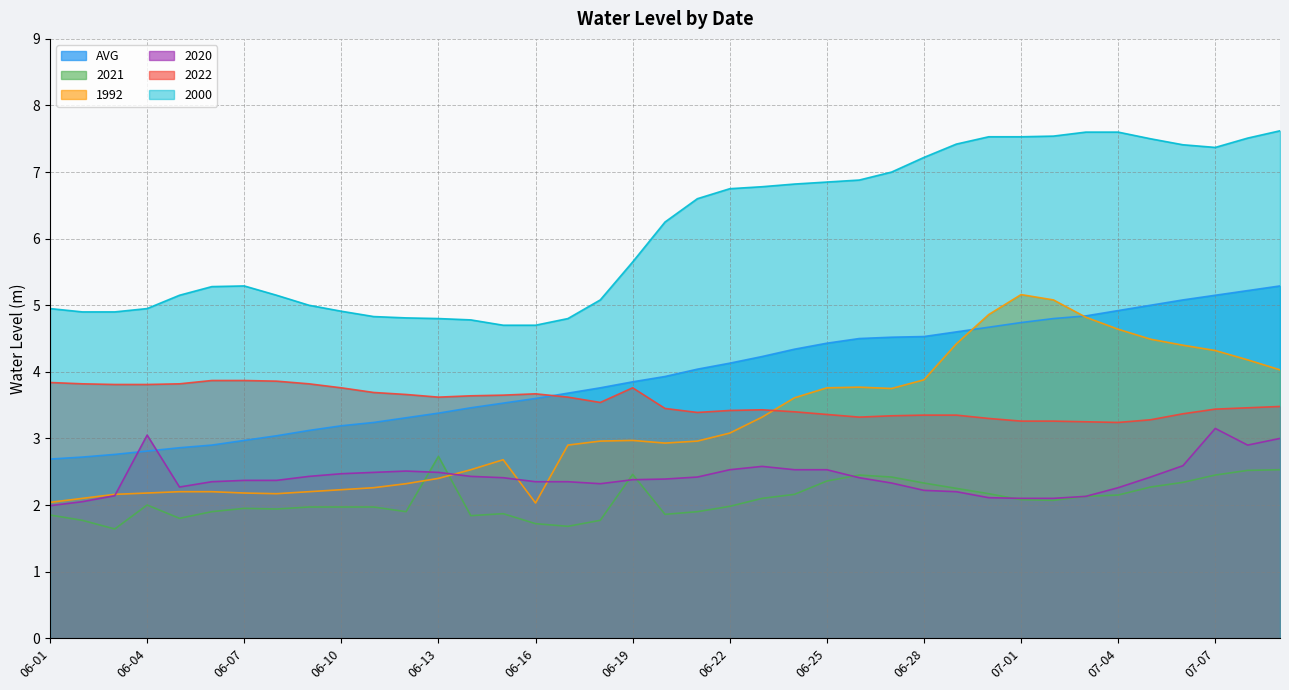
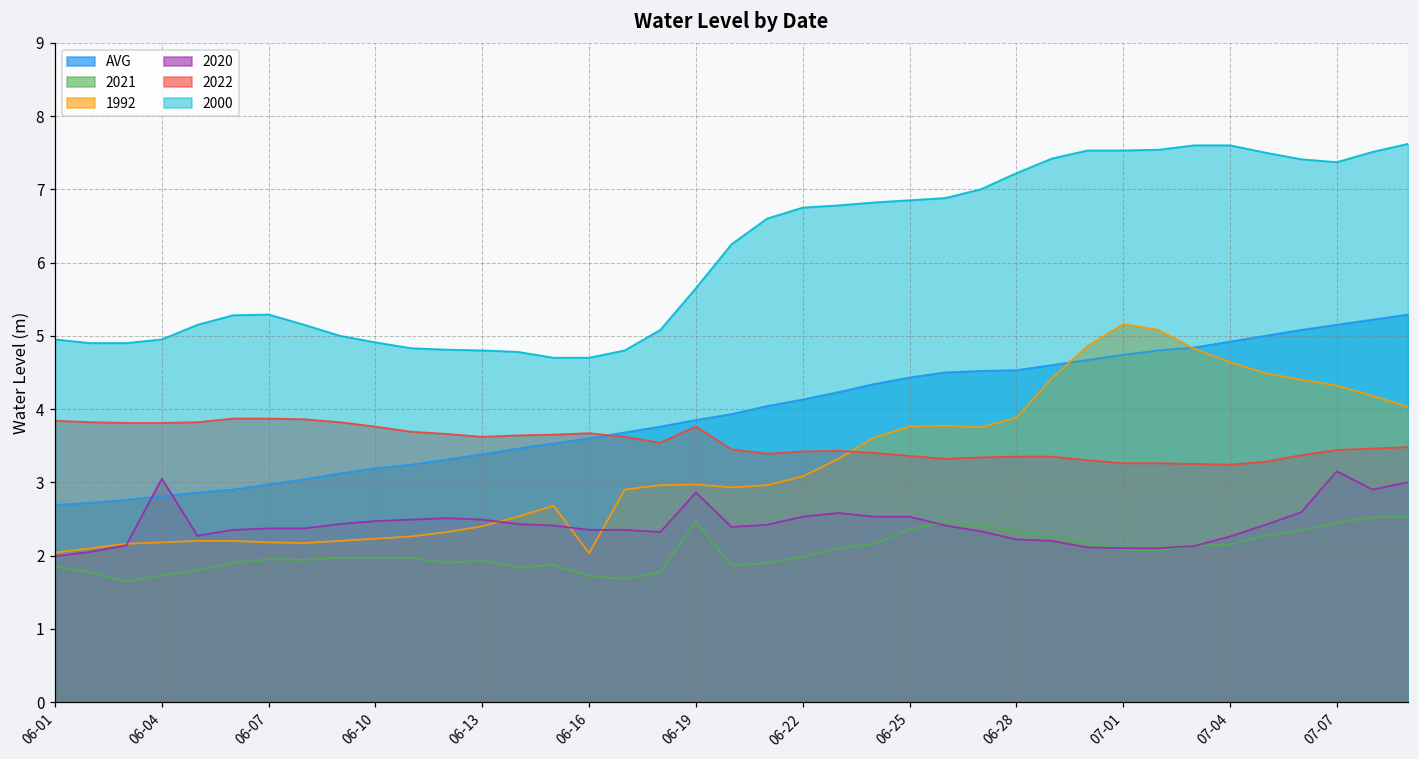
2021, 06-04: 2.0 -> 1.7
2021, 06-13: 2.7 -> 1.9
2020, 06-19: 2.4 -> 2.9
